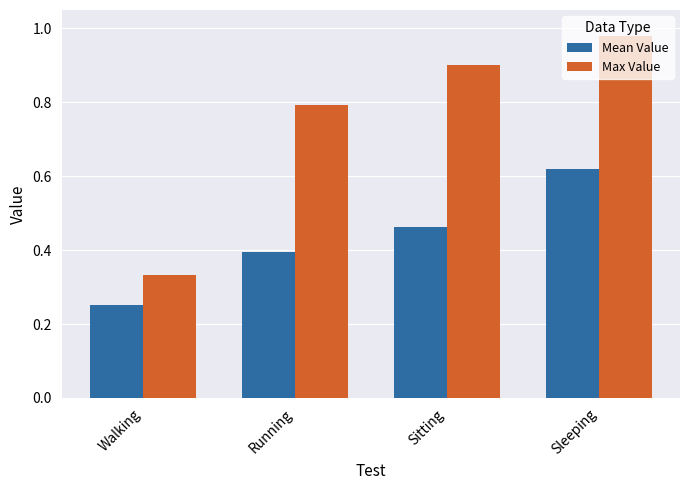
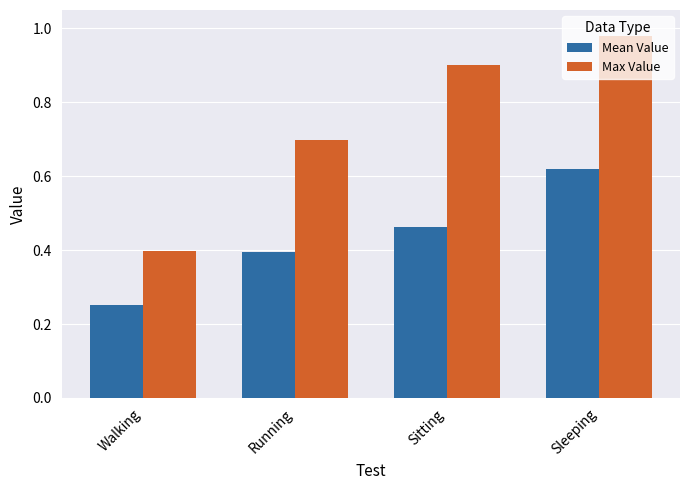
Max Value, Walking: 0.33 -> 0.40
Max Value, Running: 0.79 -> 0.70
